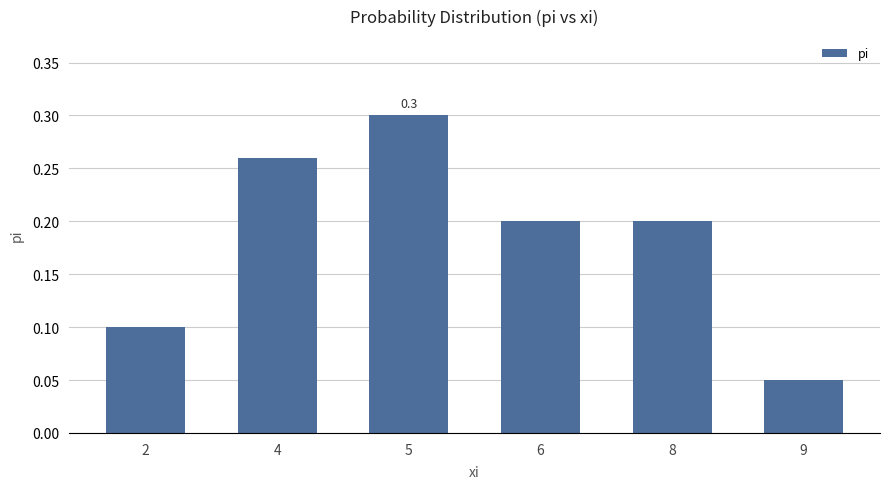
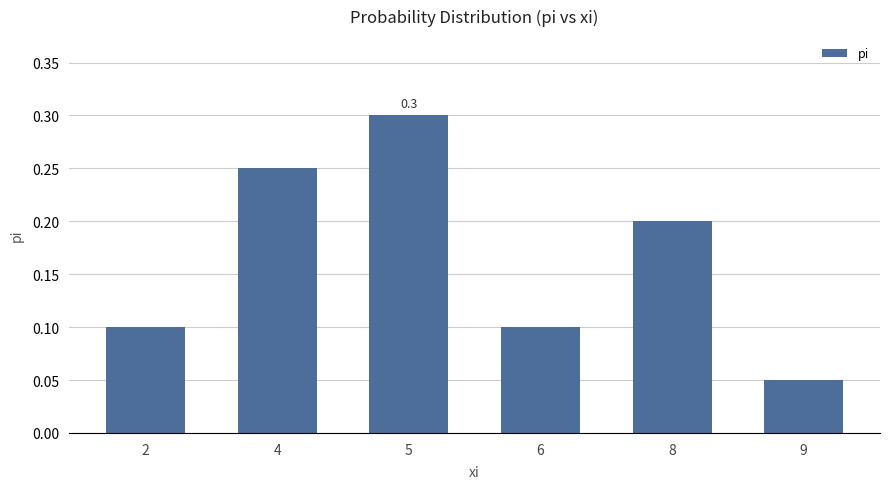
4: 0.26 -> 0.25
6: 0.2 -> 0.1
